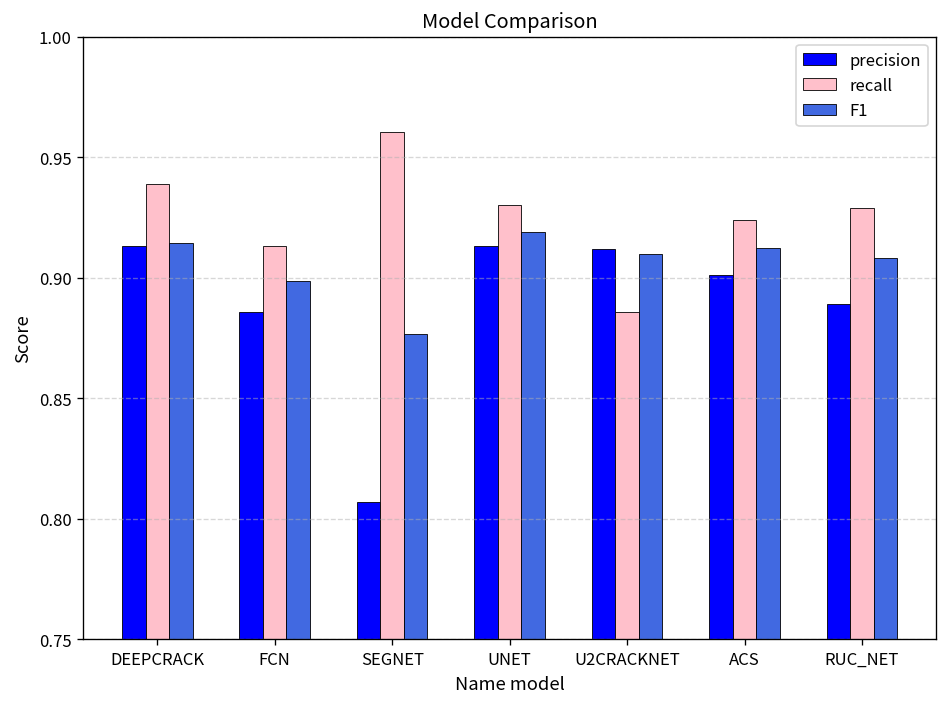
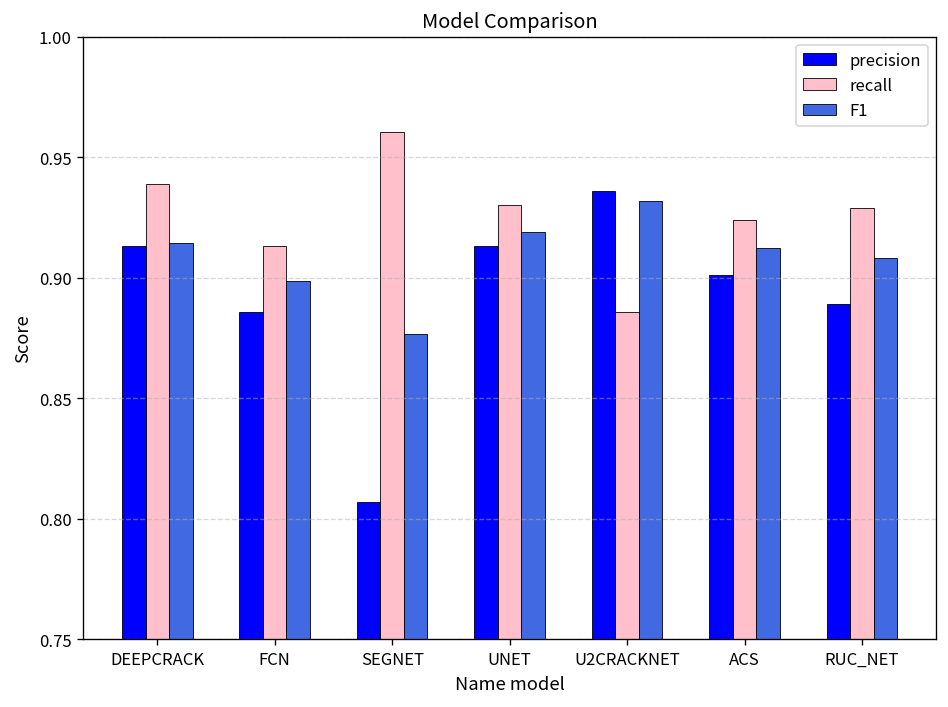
precision, U2CRACKNET: 0.912 -> 0.936
F1, U2CRACKNET: 0.910 -> 0.932
